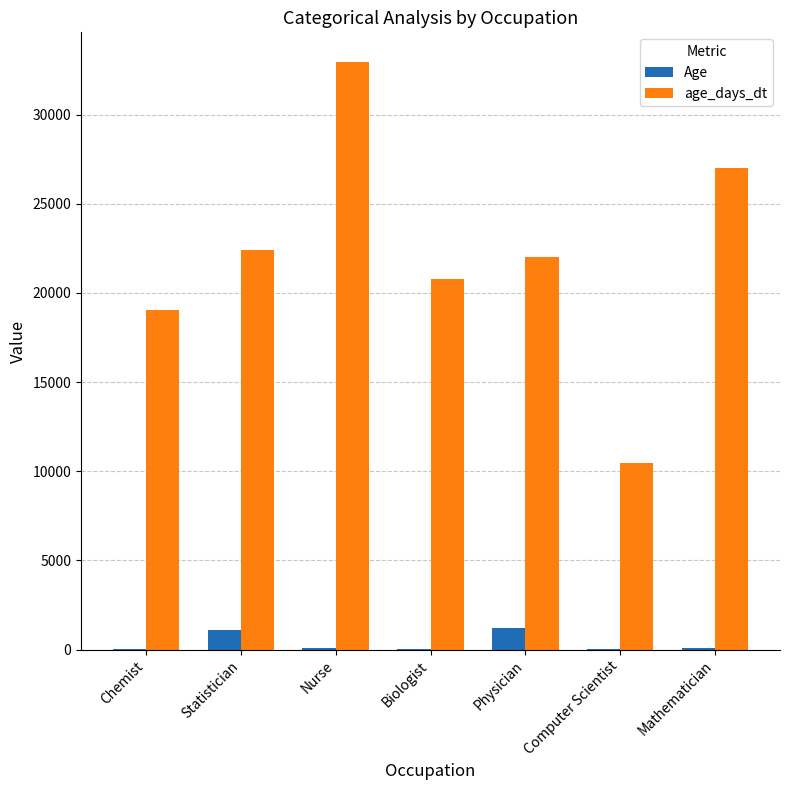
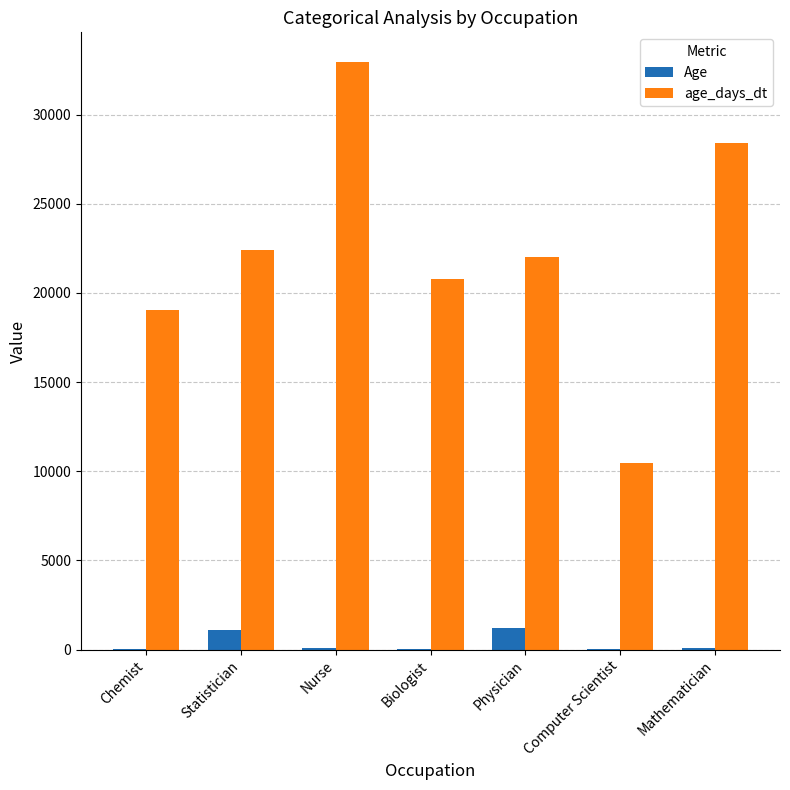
age_days_dt, Mathematician: 27000 -> 28400
